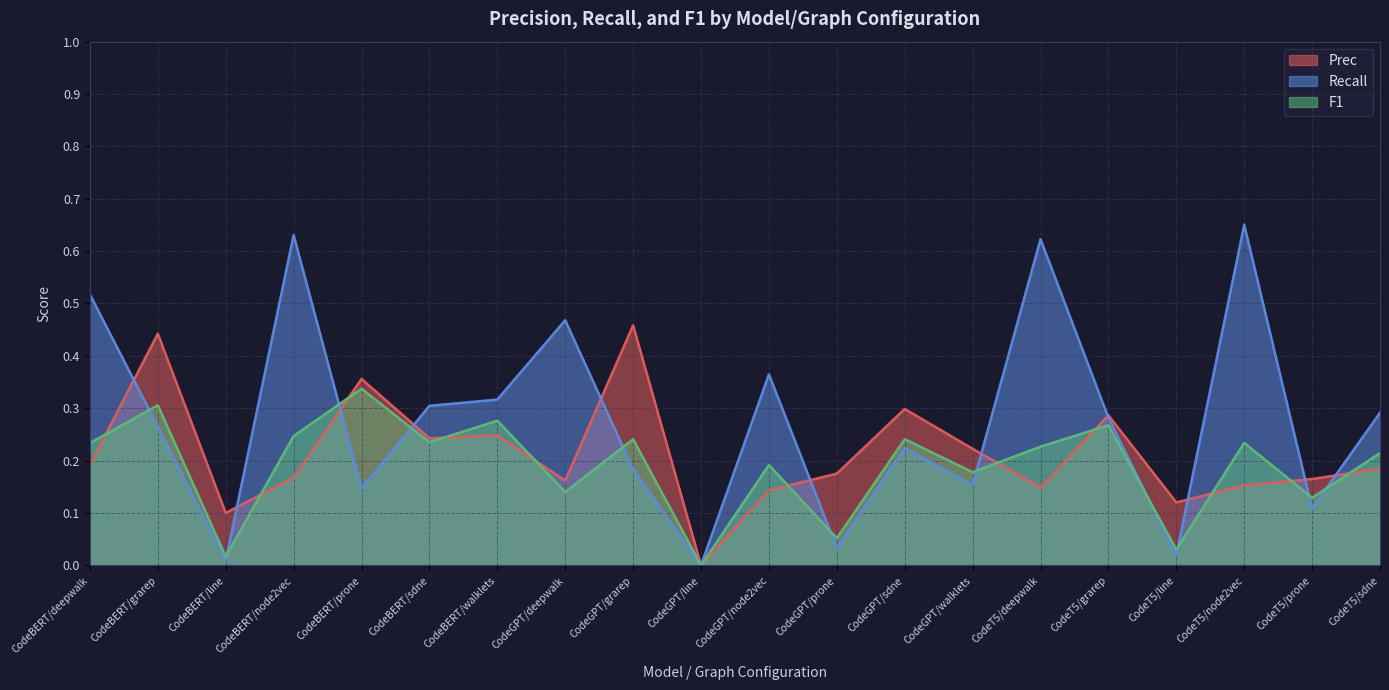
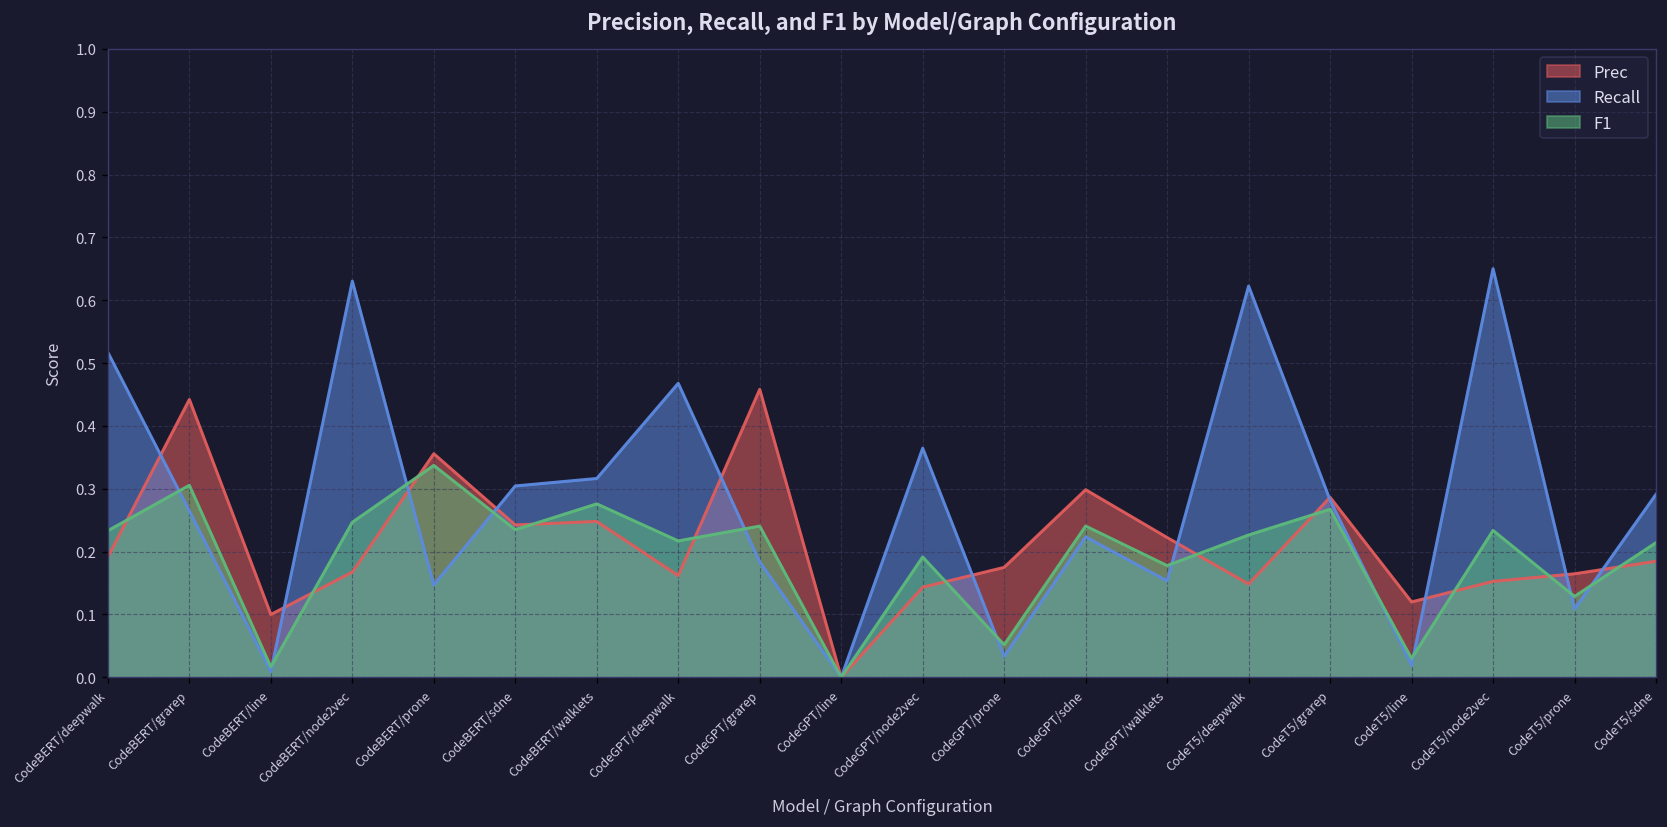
F1, CodeGPT/deepwalk: 0.14 -> 0.22
